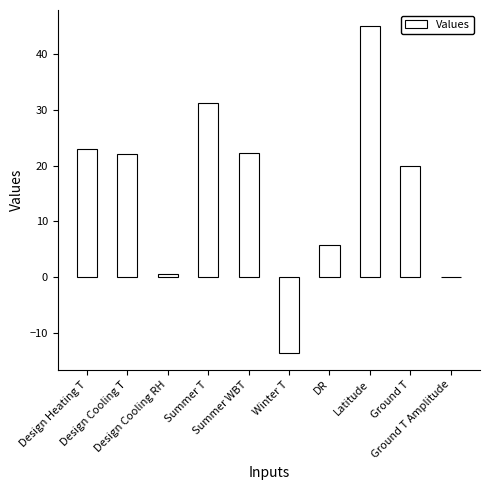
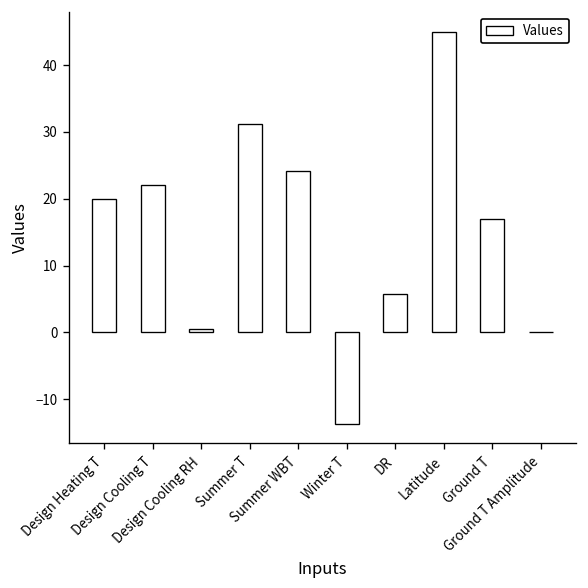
Design Heating T: 23 -> 20
Summer WBT: 22 -> 24
Ground T: 20 -> 17
